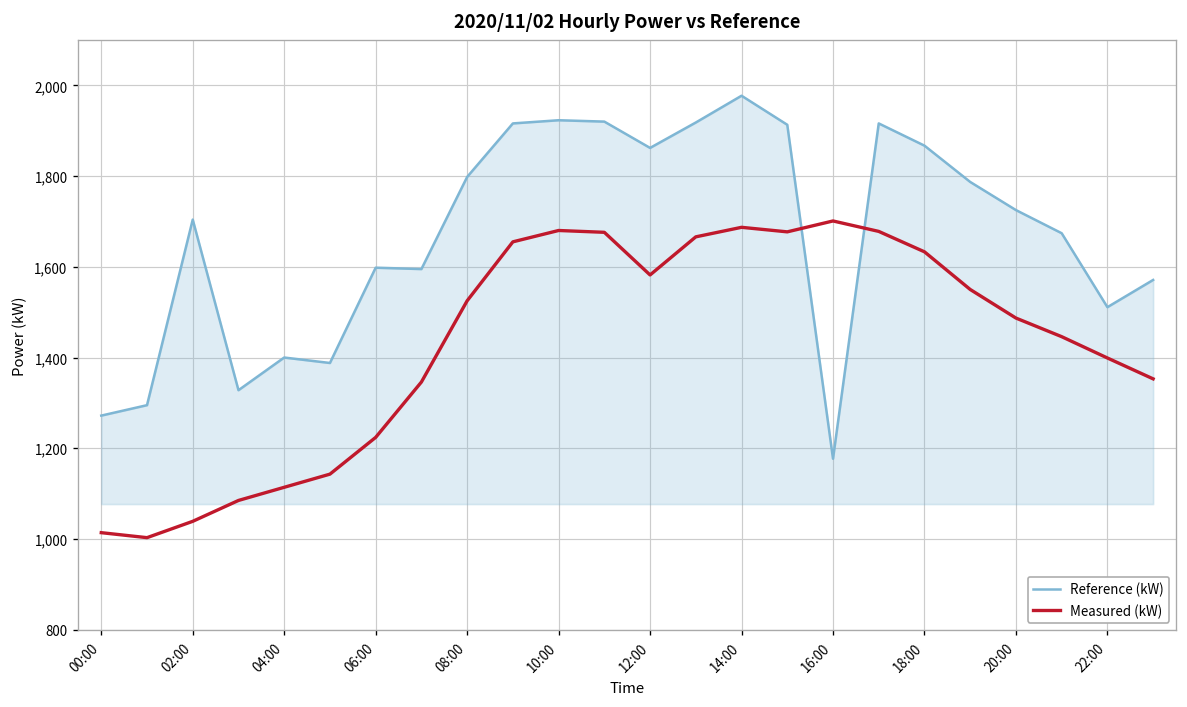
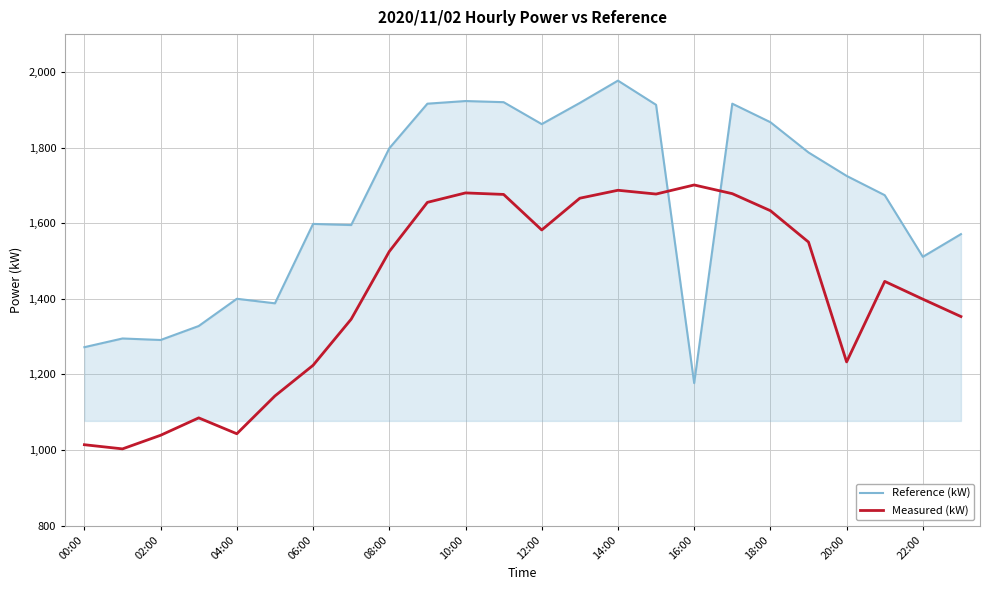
Reference (kW), 02:00: 1,700 -> 1,290
Measured (kW), 04:00: 1,110 -> 1,040
Measured (kW), 20:00: 1,490 -> 1,230
